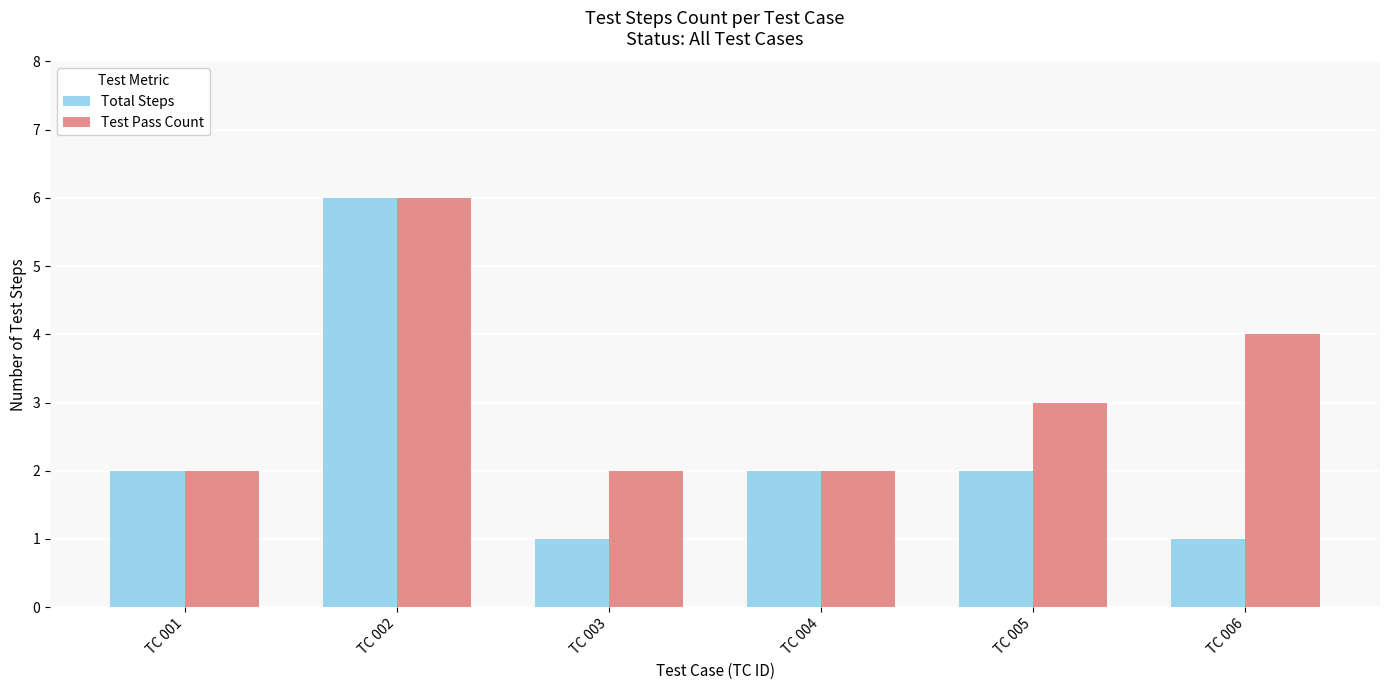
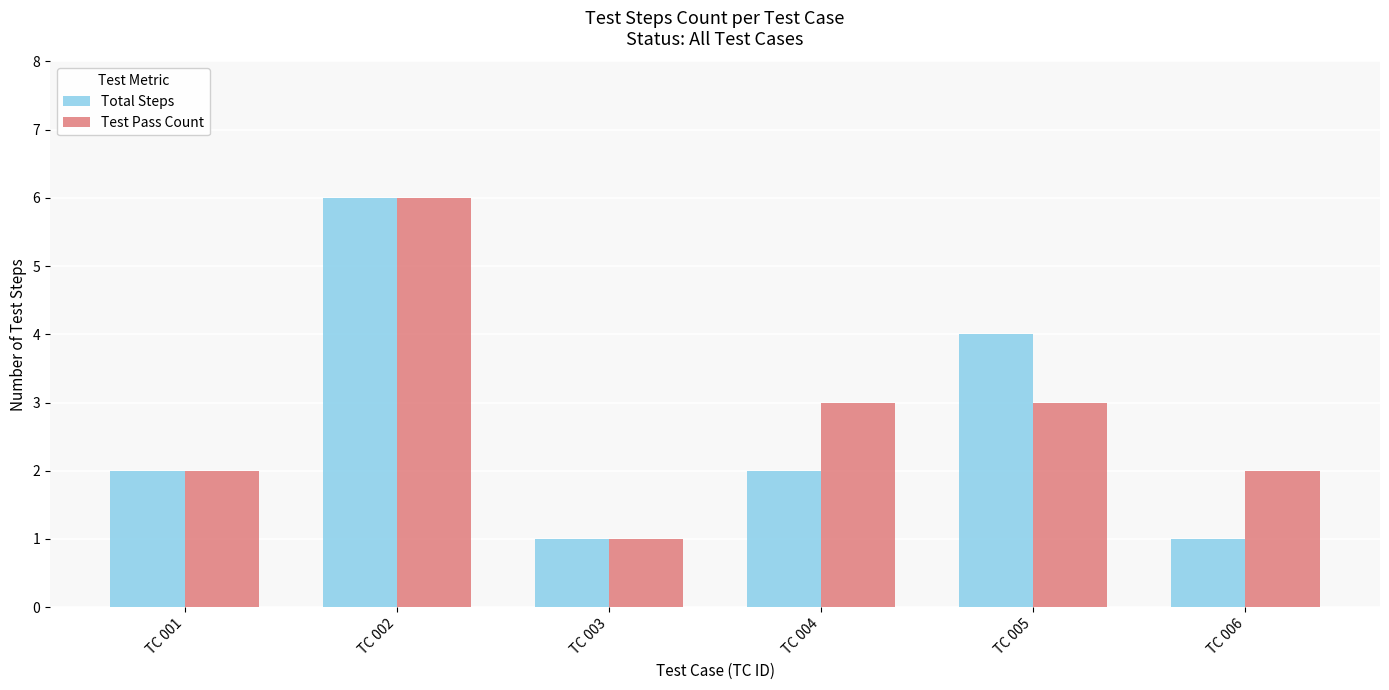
Test Pass Count, TC 003: 2 -> 1
Test Pass Count, TC 004: 2 -> 3
Total Steps, TC 005: 2 -> 4
Test Pass Count, TC 006: 4 -> 2
